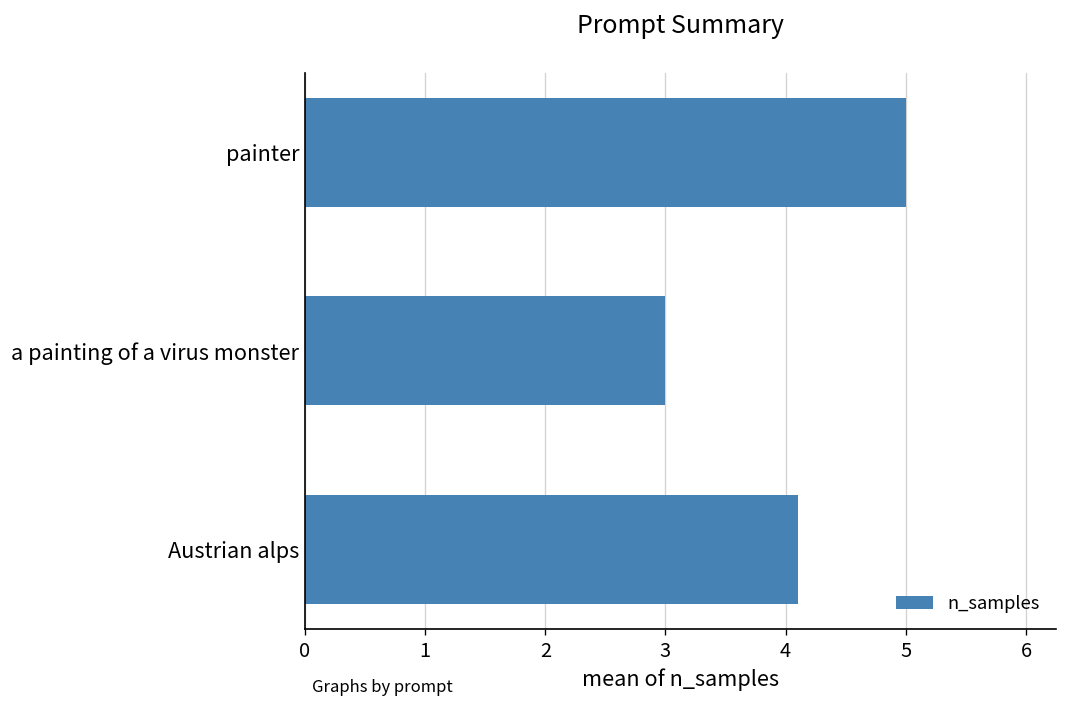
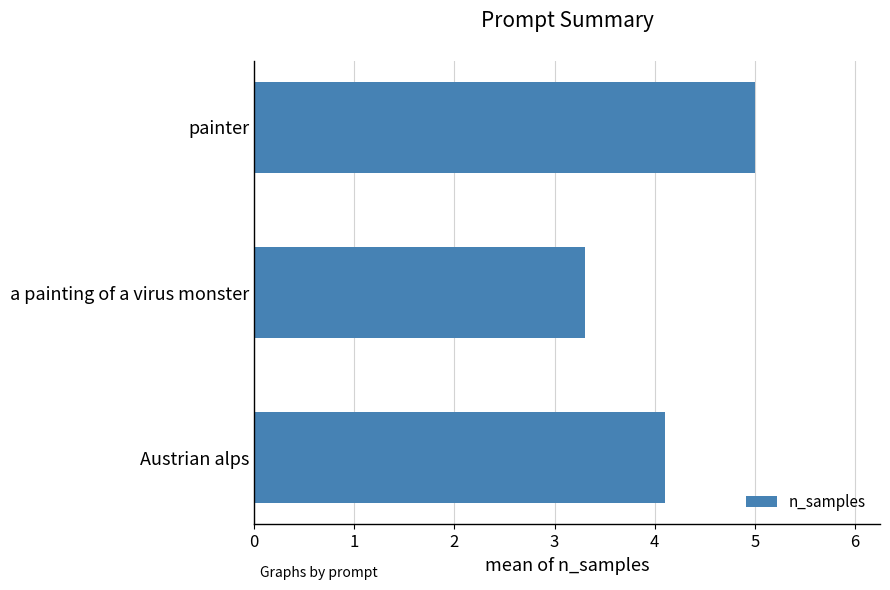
a painting of a virus monster: 3.0 -> 3.3
